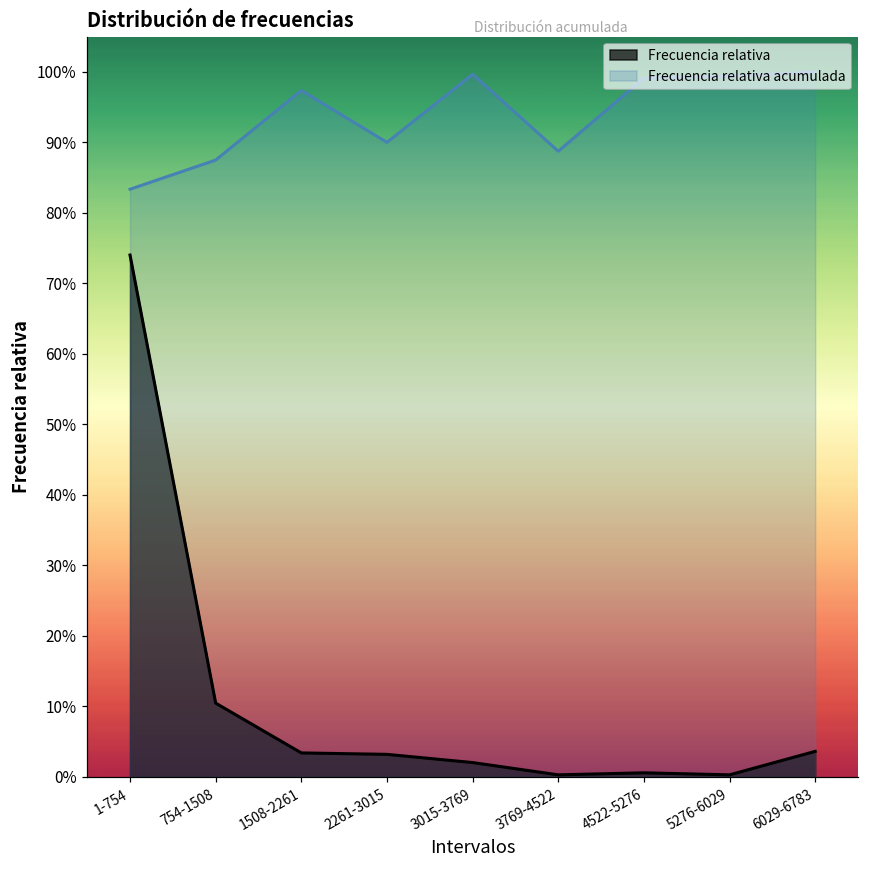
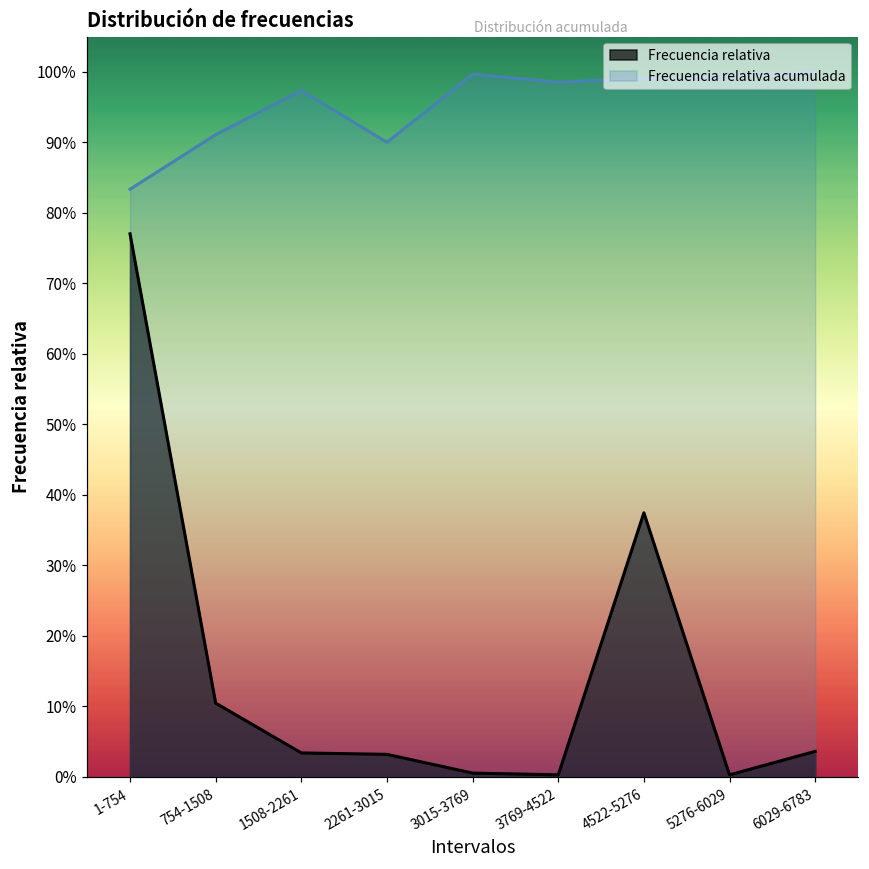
Frecuencia relativa, 1-754: 74% -> 77%
Frecuencia relativa acumulada, 754-1508: 88% -> 91%
Frecuencia relativa, 3015-3769: 2% -> 1%
Frecuencia relativa acumulada, 3769-4522: 89% -> 99%
Frecuencia relativa, 4522-5276: 1% -> 37%
